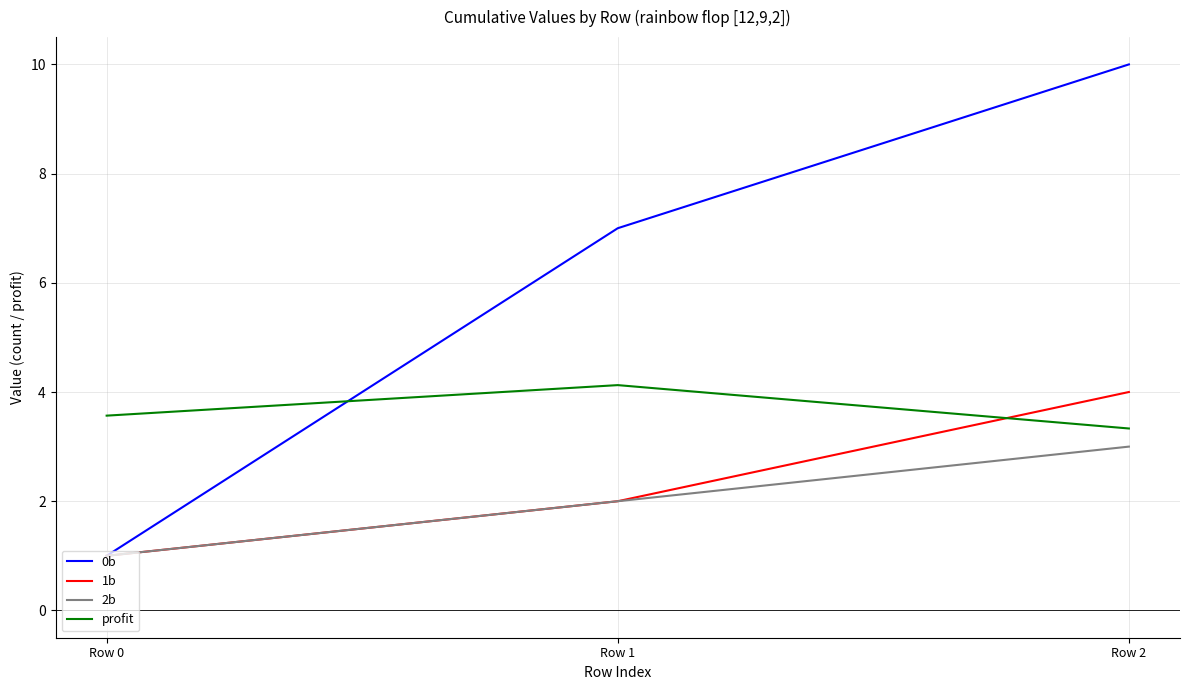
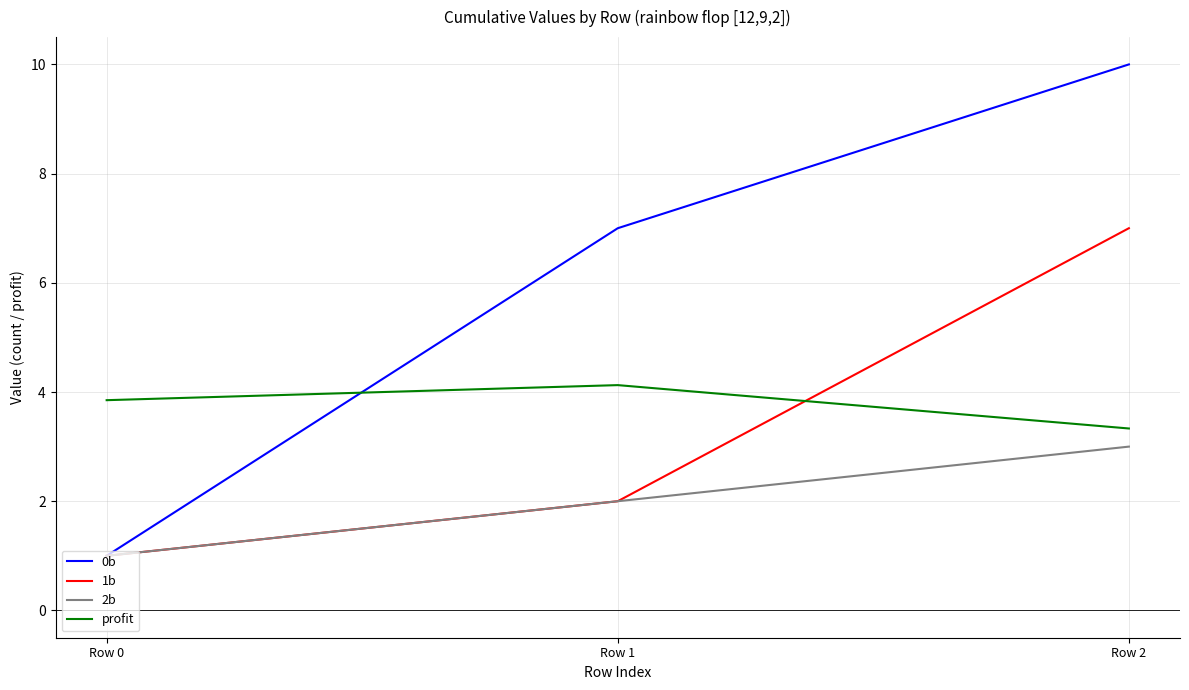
profit, Row 0: 3.6 -> 3.9
1b, Row 2: 4 -> 7
